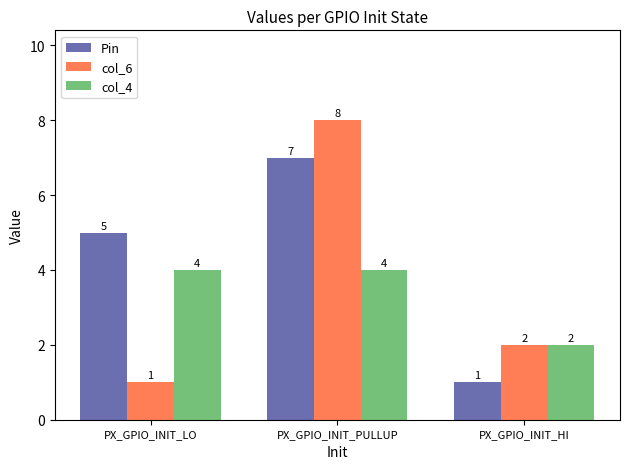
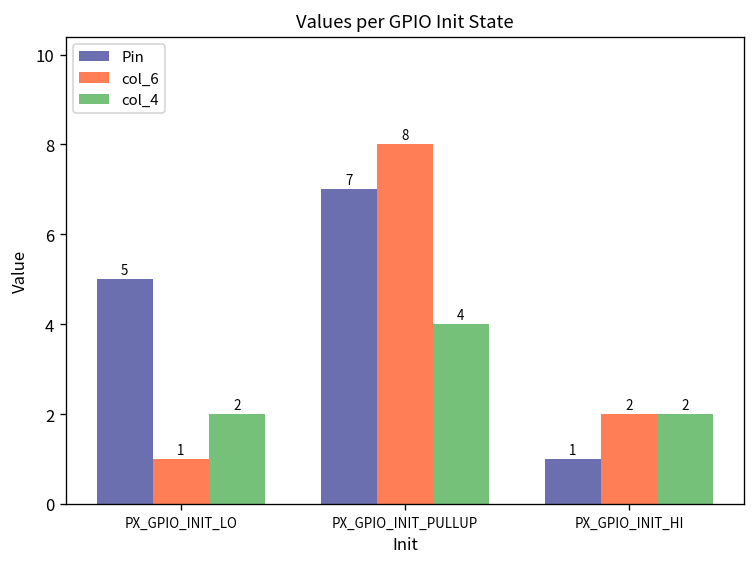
col_4, PX_GPIO_INIT_LO: 4 -> 2
